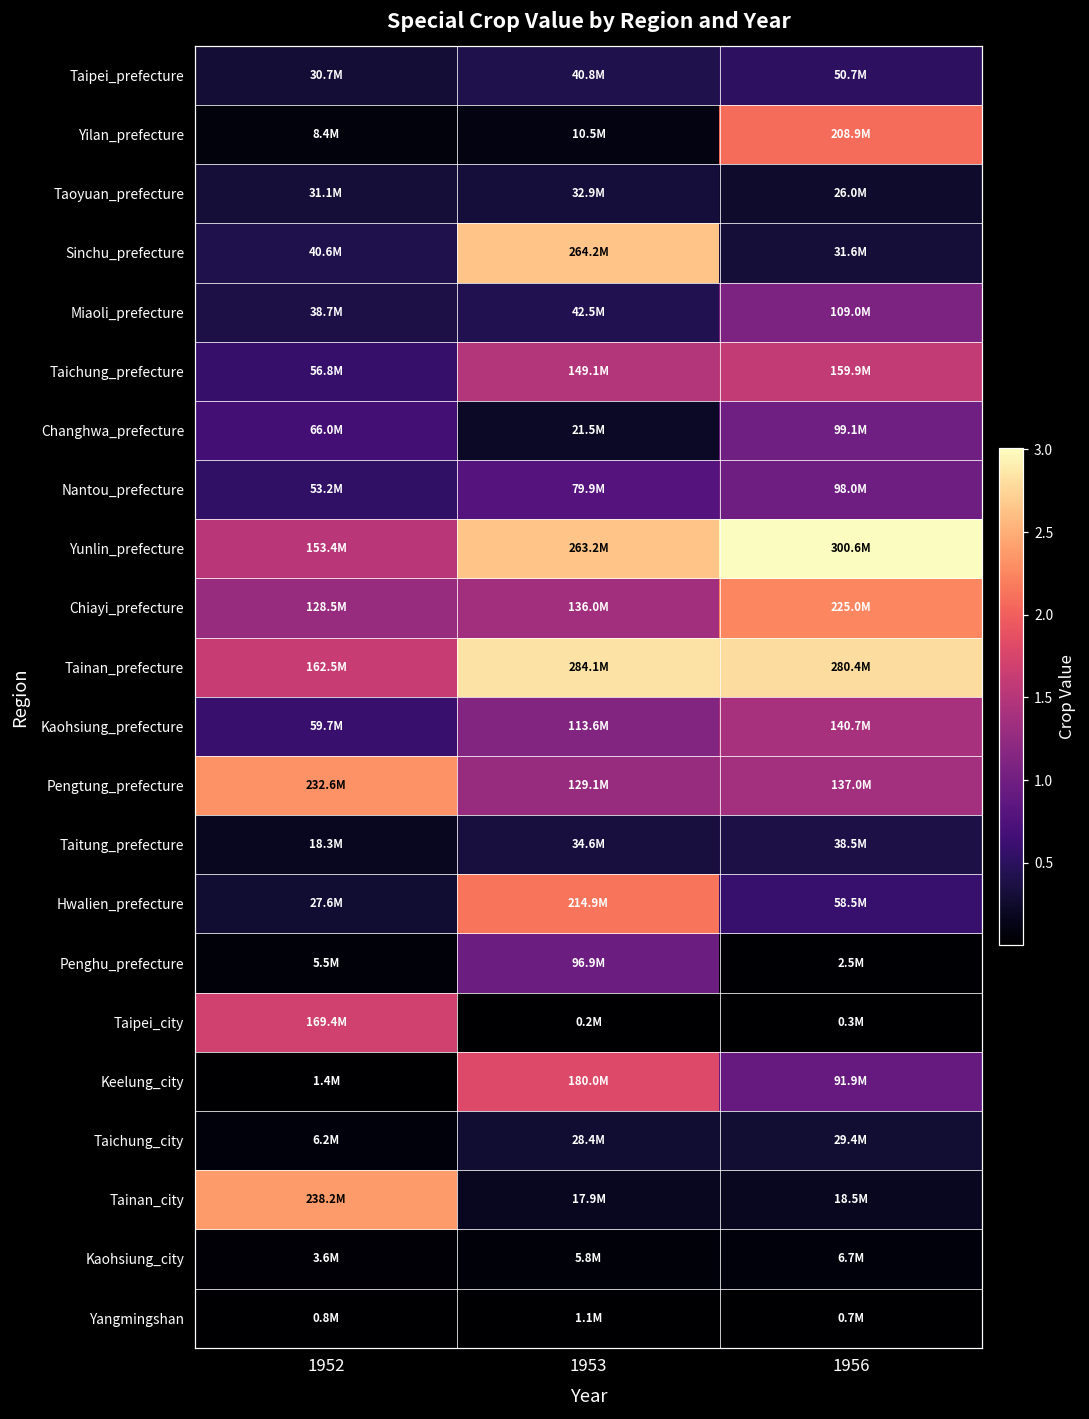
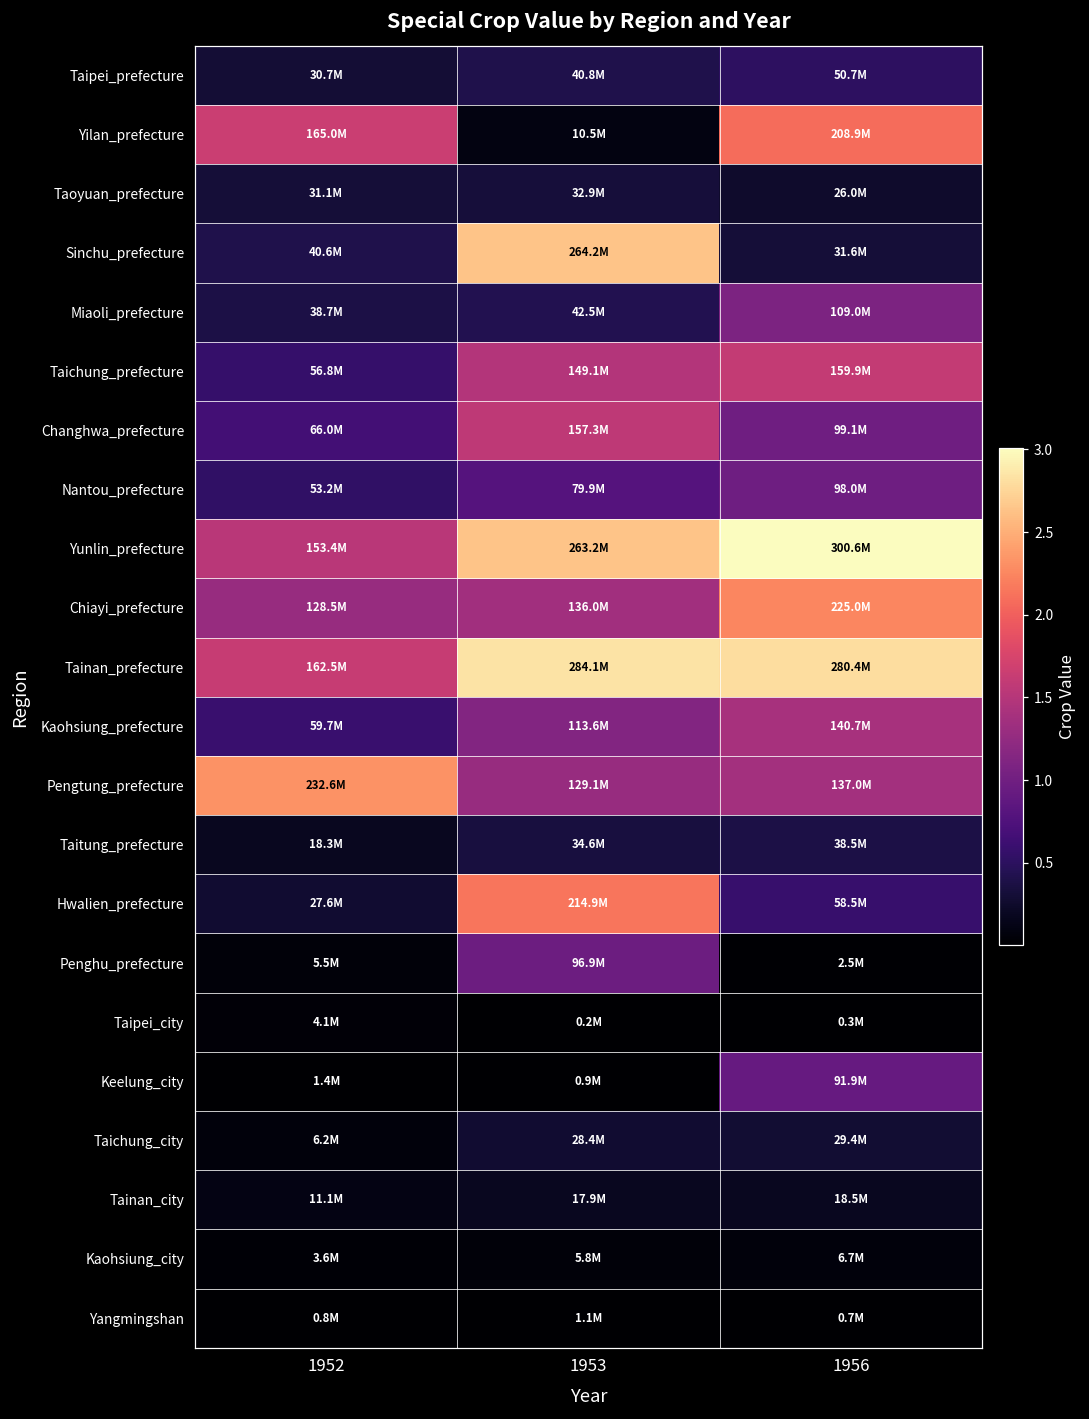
Yilan_prefecture, 1952: 8.4M -> 165.0M
Changhwa_prefecture, 1953: 21.5M -> 157.3M
Taipei_city, 1952: 169.4M -> 4.1M
Keelung_city, 1953: 180.0M -> 0.9M
Tainan_city, 1952: 238.2M -> 11.1M
